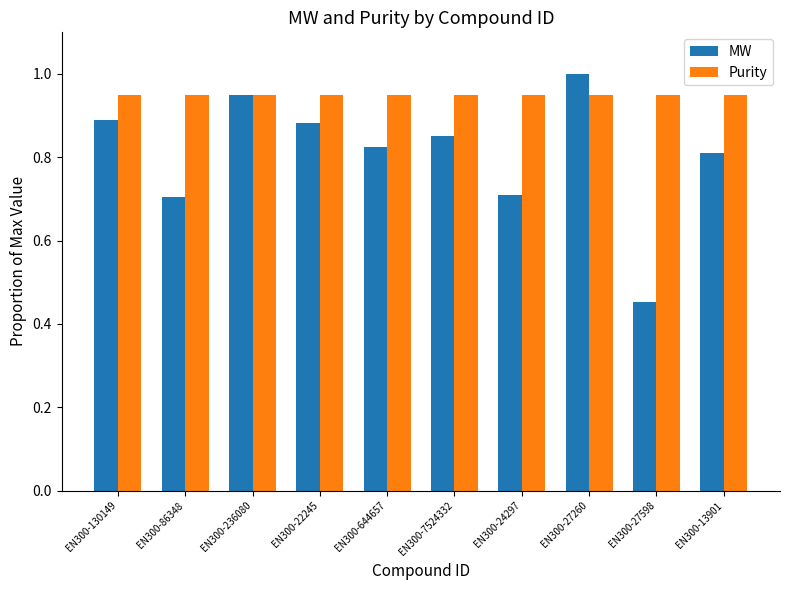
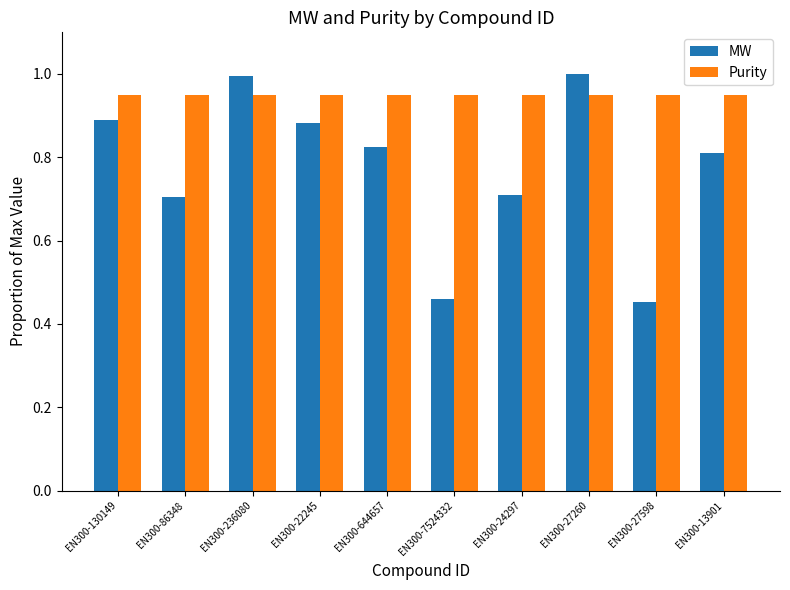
MW, EN300-236080: 0.95 -> 0.99
MW, EN300-7524332: 0.85 -> 0.46
